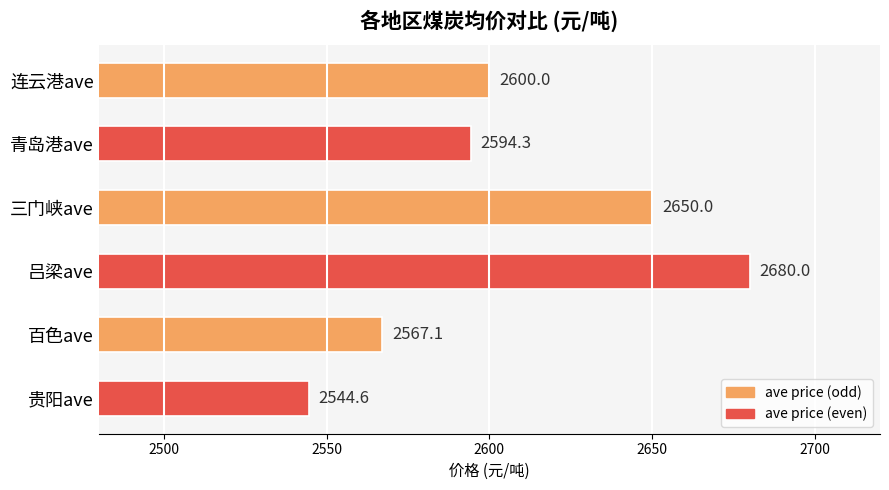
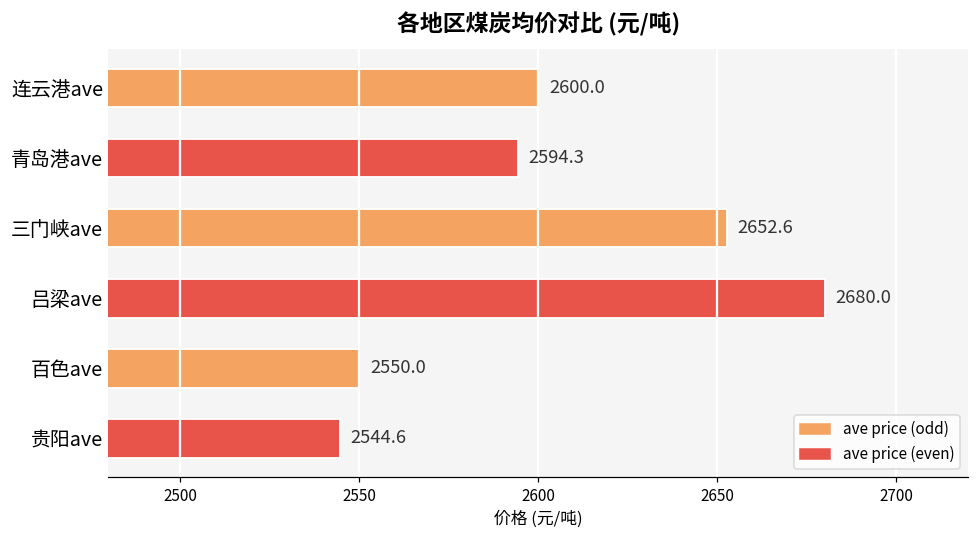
三门峡ave: 2650.0 -> 2652.6
百色ave: 2567.1 -> 2550.0
